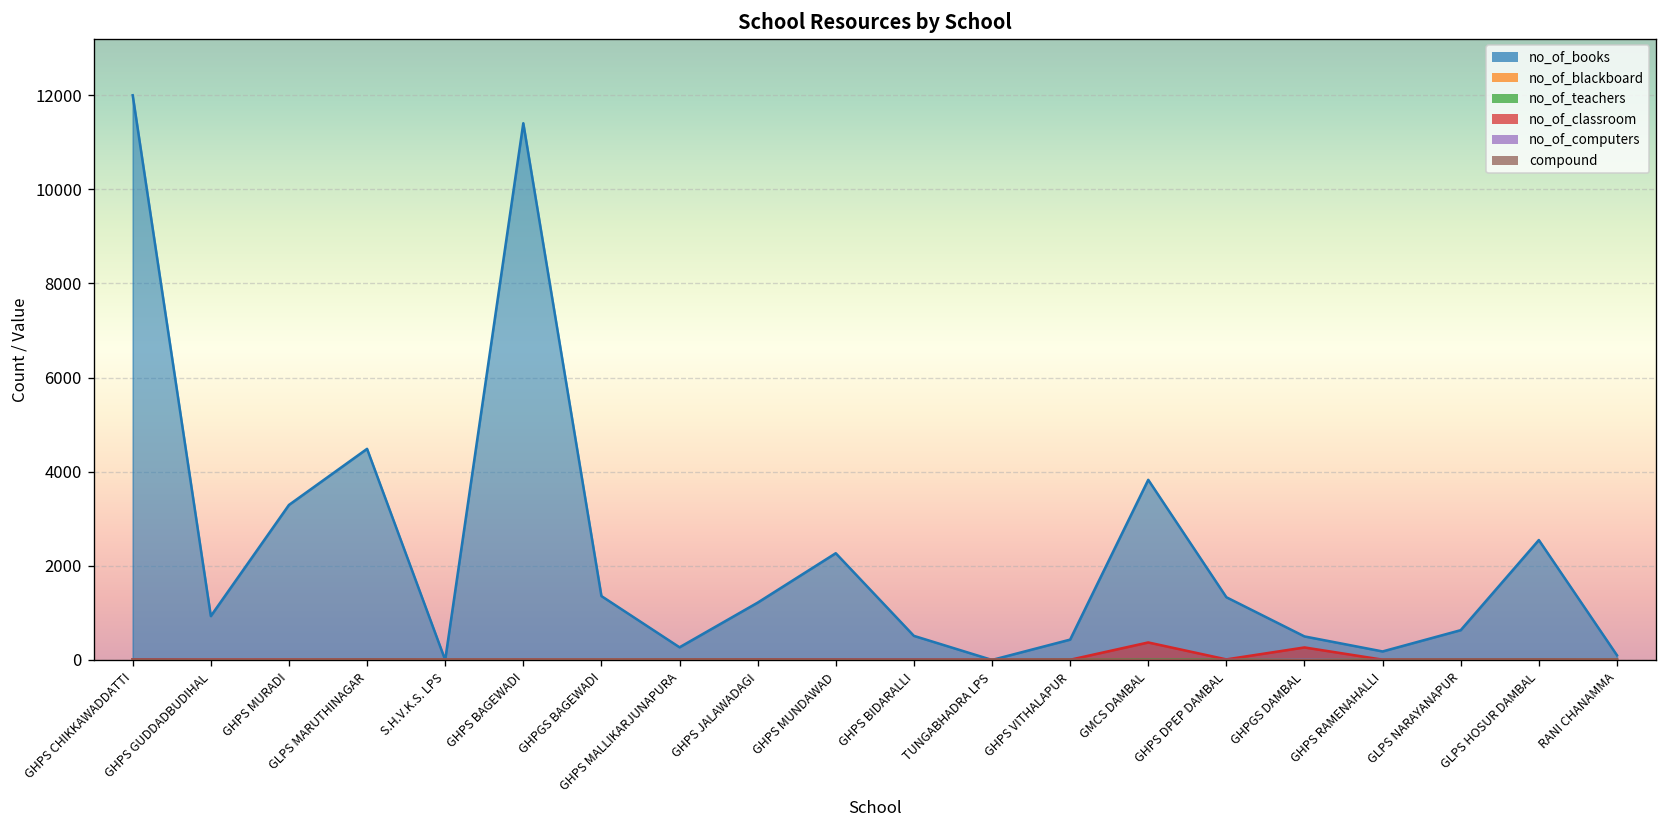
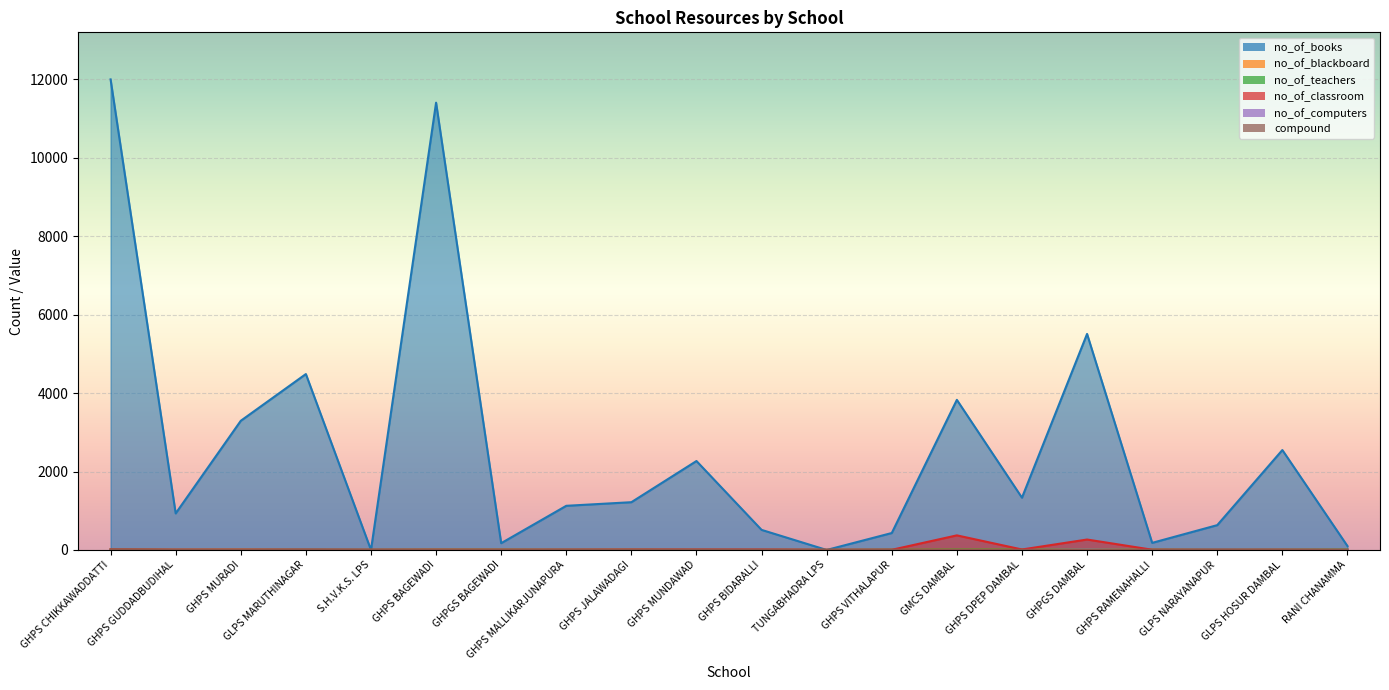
no_of_books, GHPGS BAGEWADI: 1400 -> 200
no_of_books, GHPS MALLIKARJUNAPURA: 300 -> 1100
no_of_books, GHPGS DAMBAL: 500 -> 5500
